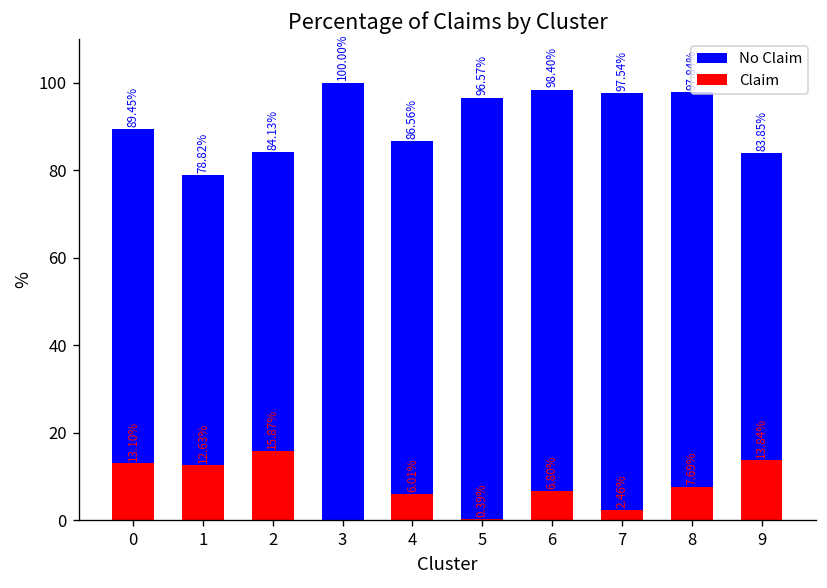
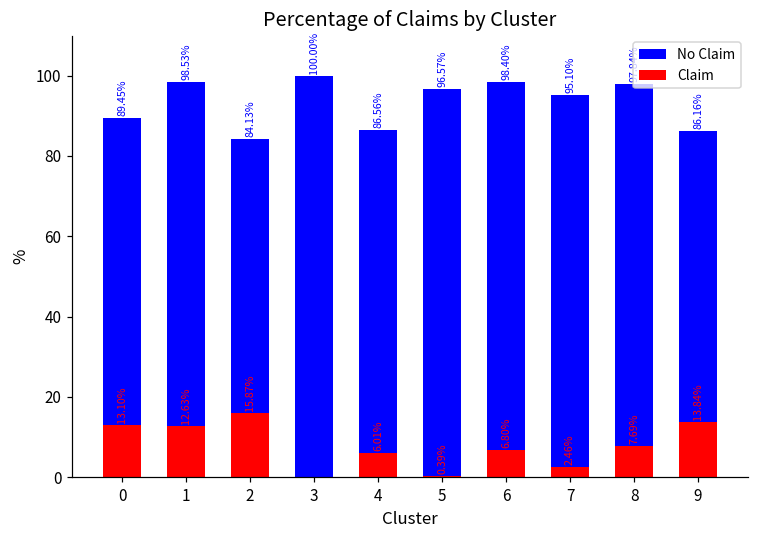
No Claim, 1: 78.82% -> 98.53%
No Claim, 7: 97.54% -> 95.10%
No Claim, 9: 83.85% -> 86.16%
